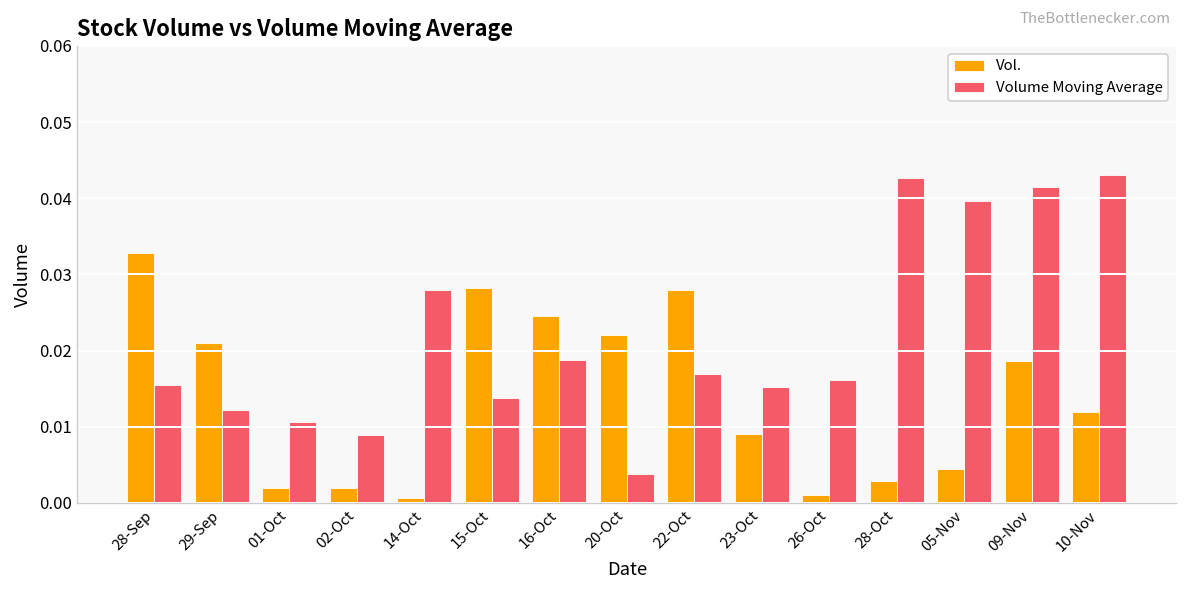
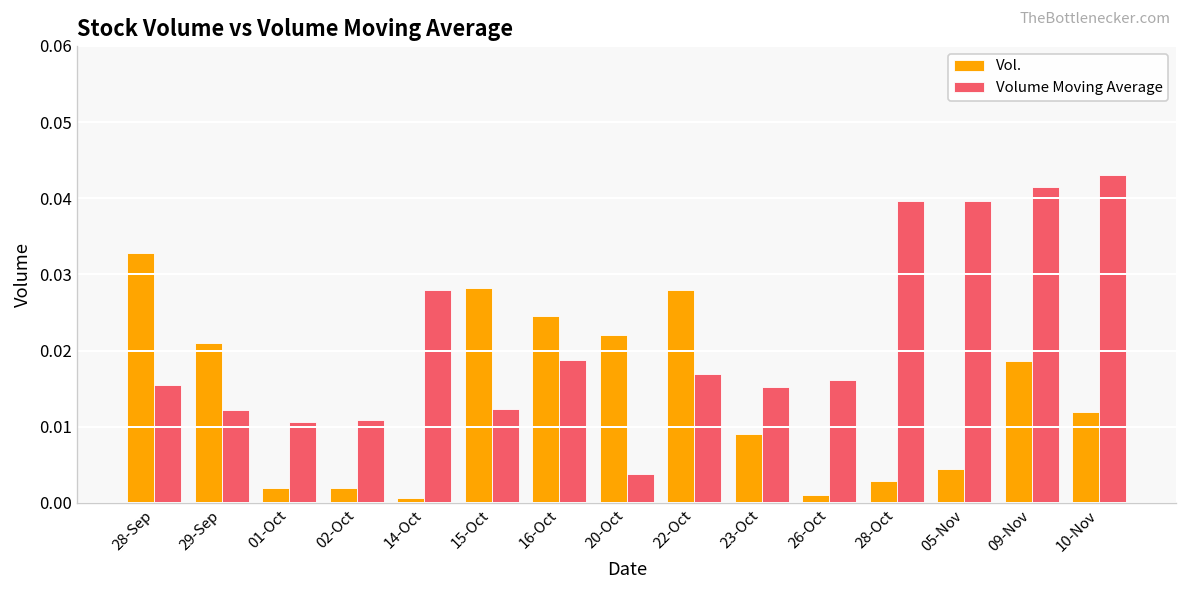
Volume Moving Average, 02-Oct: 0.009 -> 0.011
Volume Moving Average, 15-Oct: 0.014 -> 0.012
Volume Moving Average, 28-Oct: 0.043 -> 0.040
